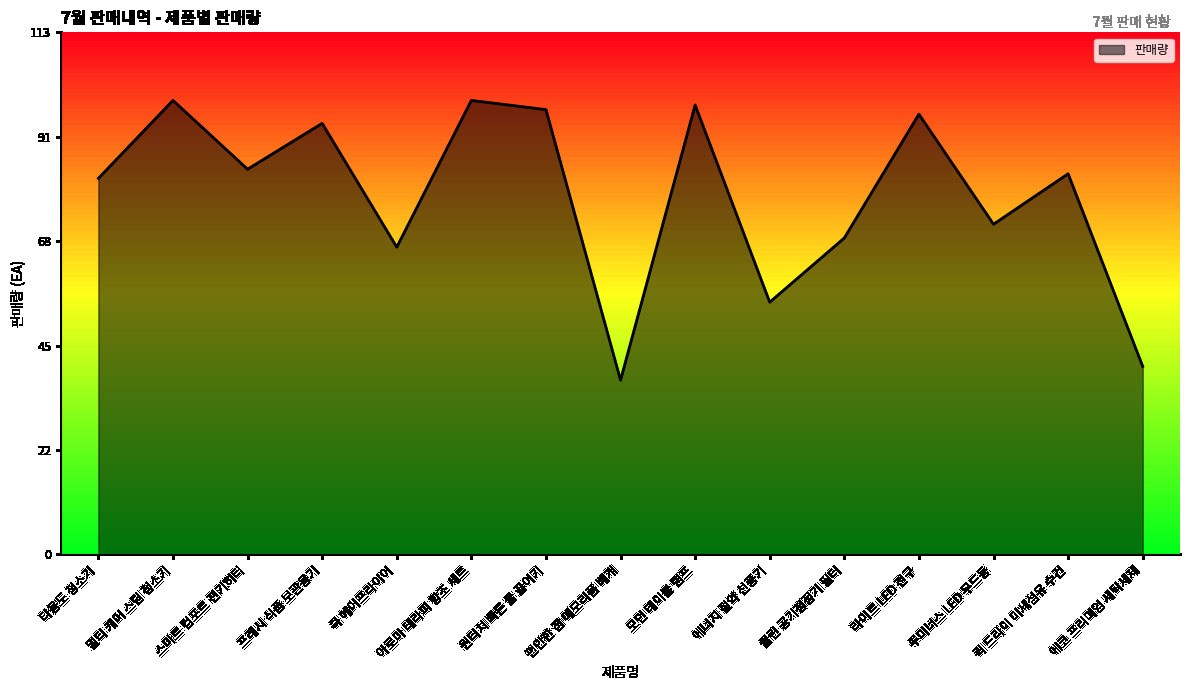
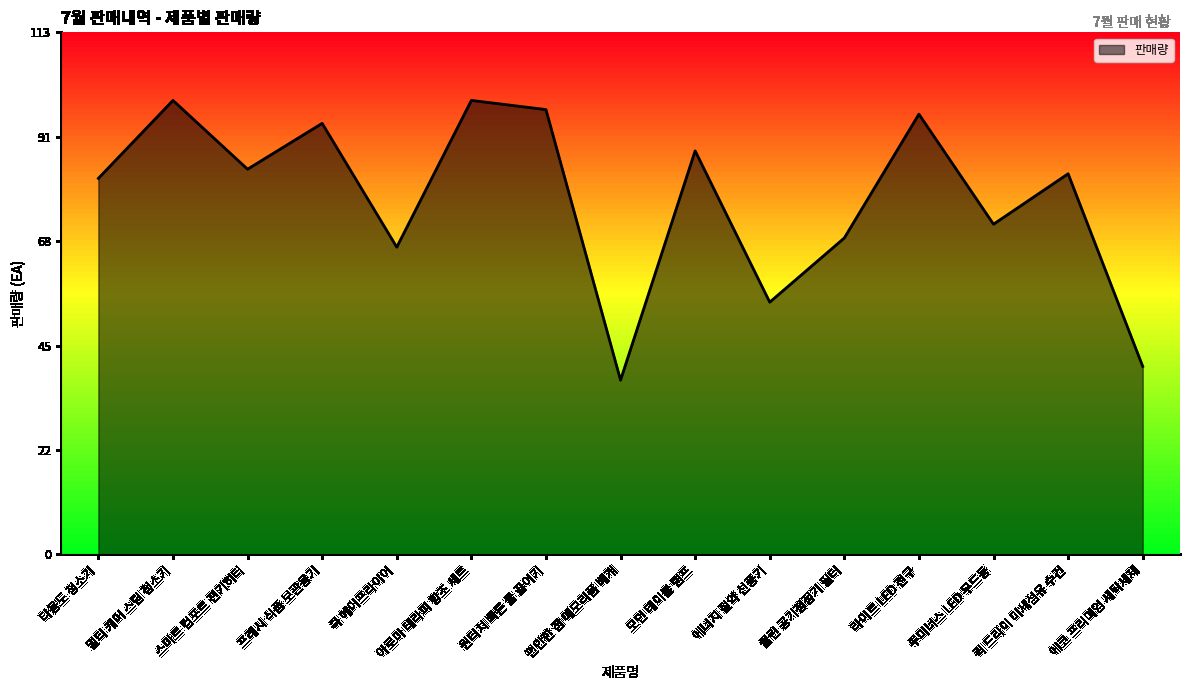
모던 테이블 램프: 98 -> 88
